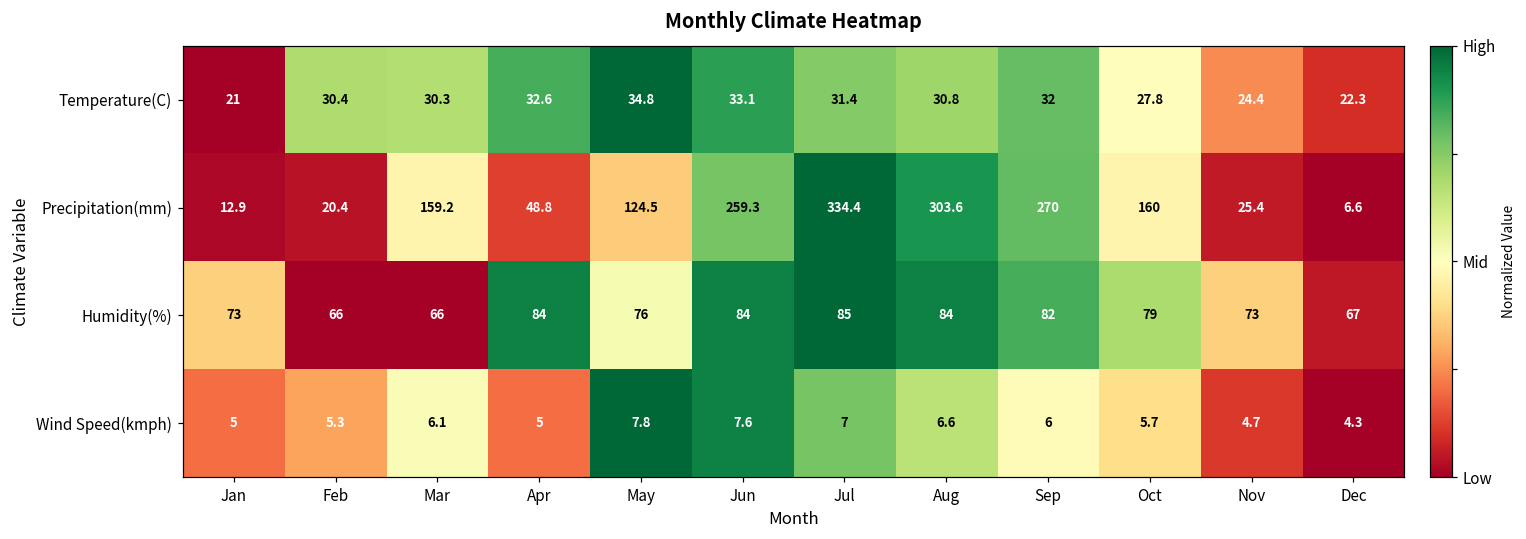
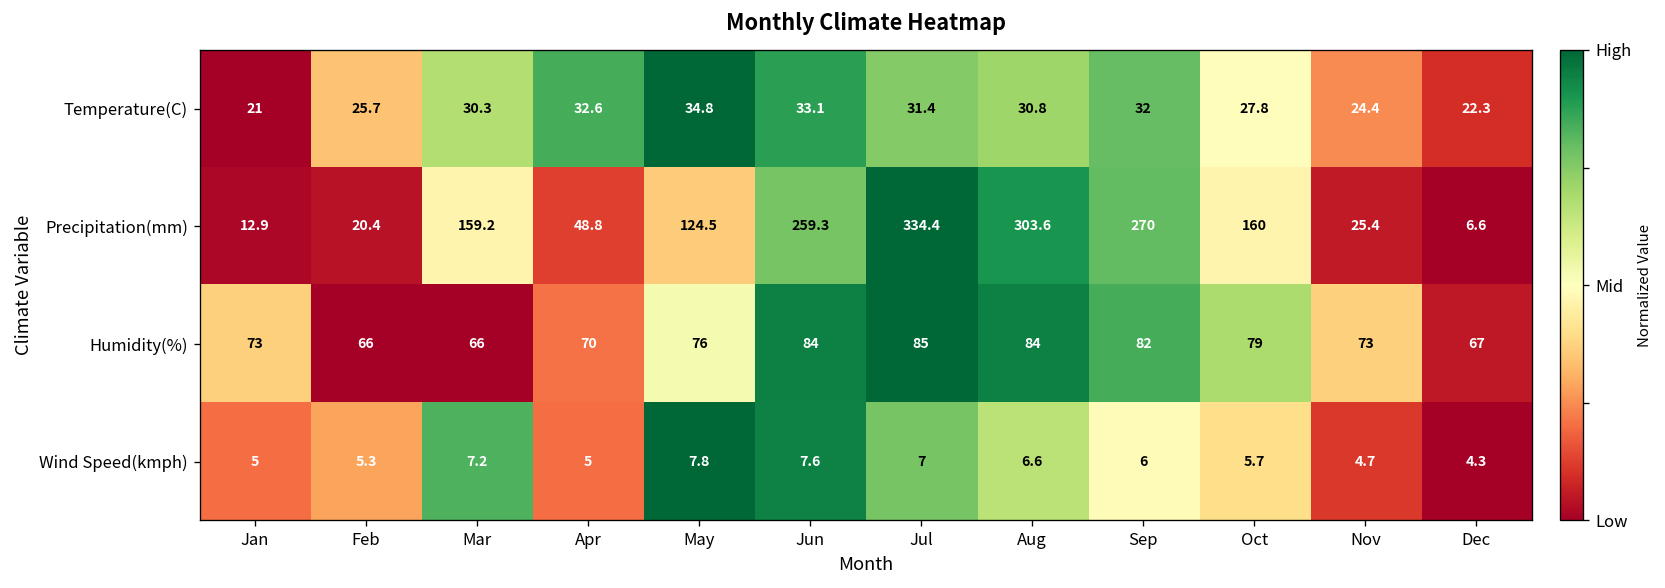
Temperature(C), Feb: 30.4 -> 25.7
Humidity(%), Apr: 84 -> 70
Wind Speed(kmph), Mar: 6.1 -> 7.2
